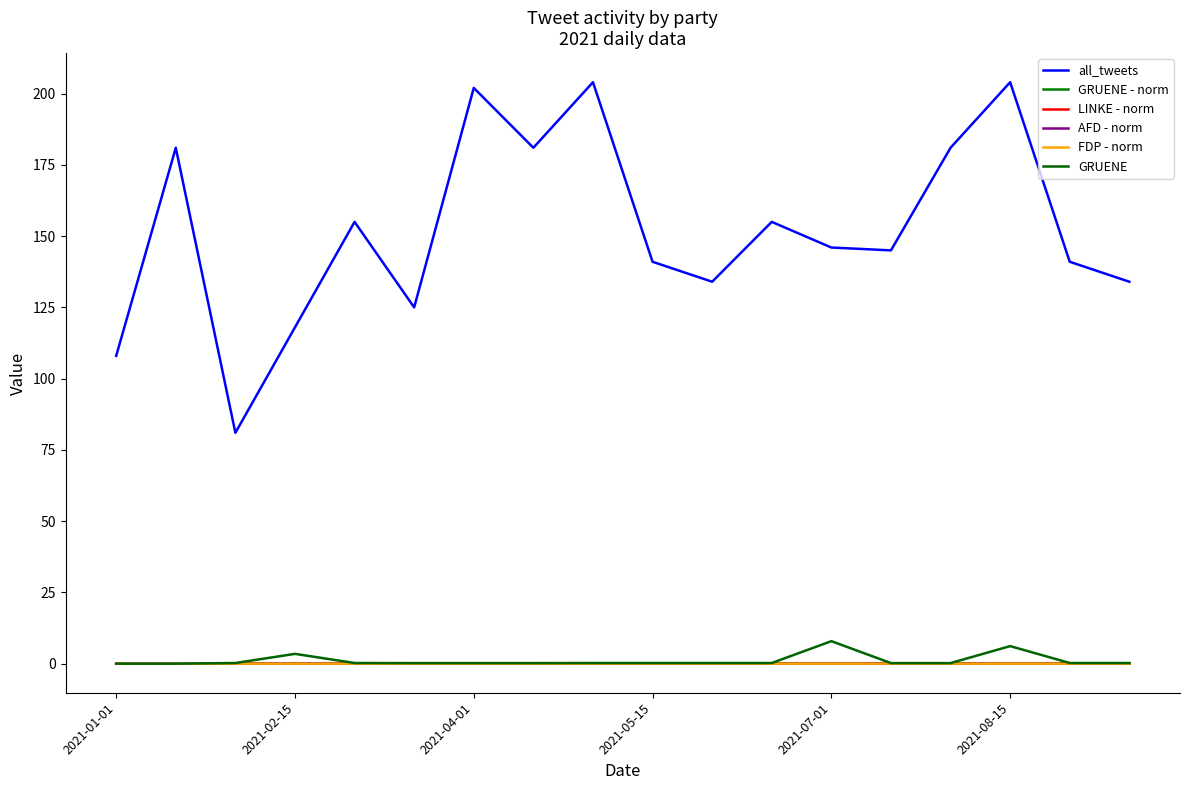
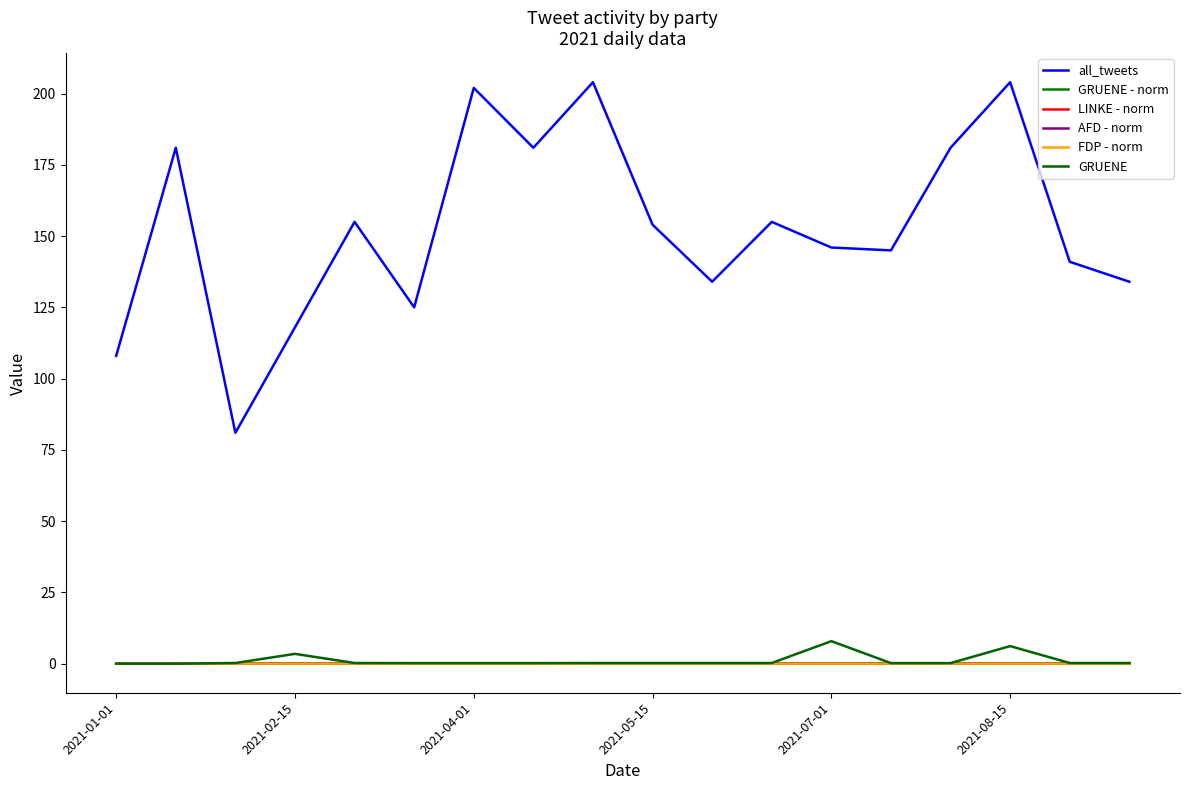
all_tweets, 2021-05-15: 141 -> 154
